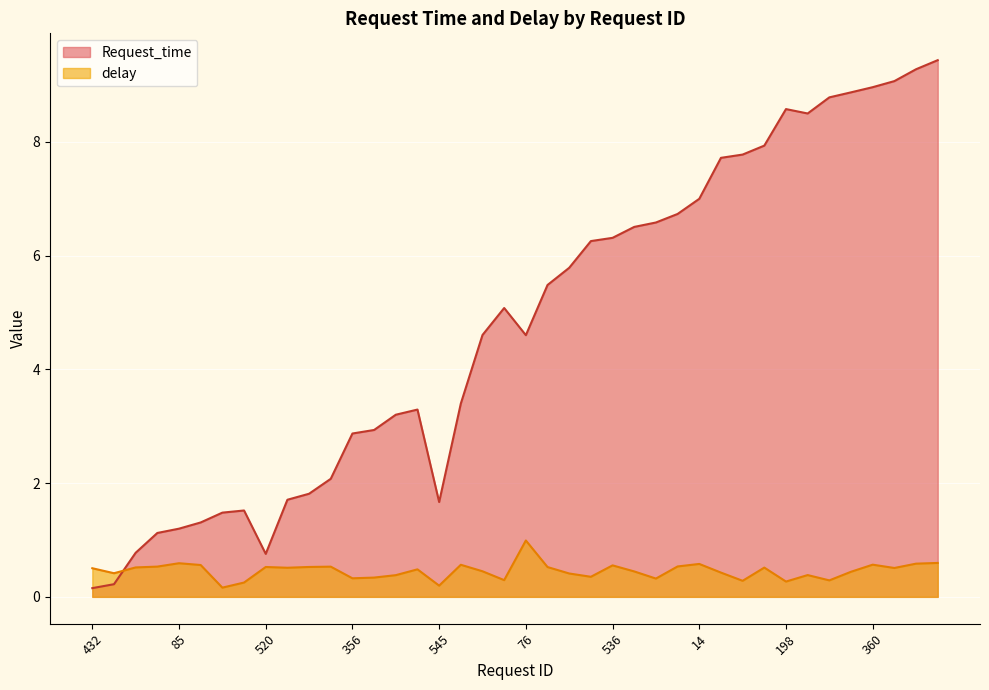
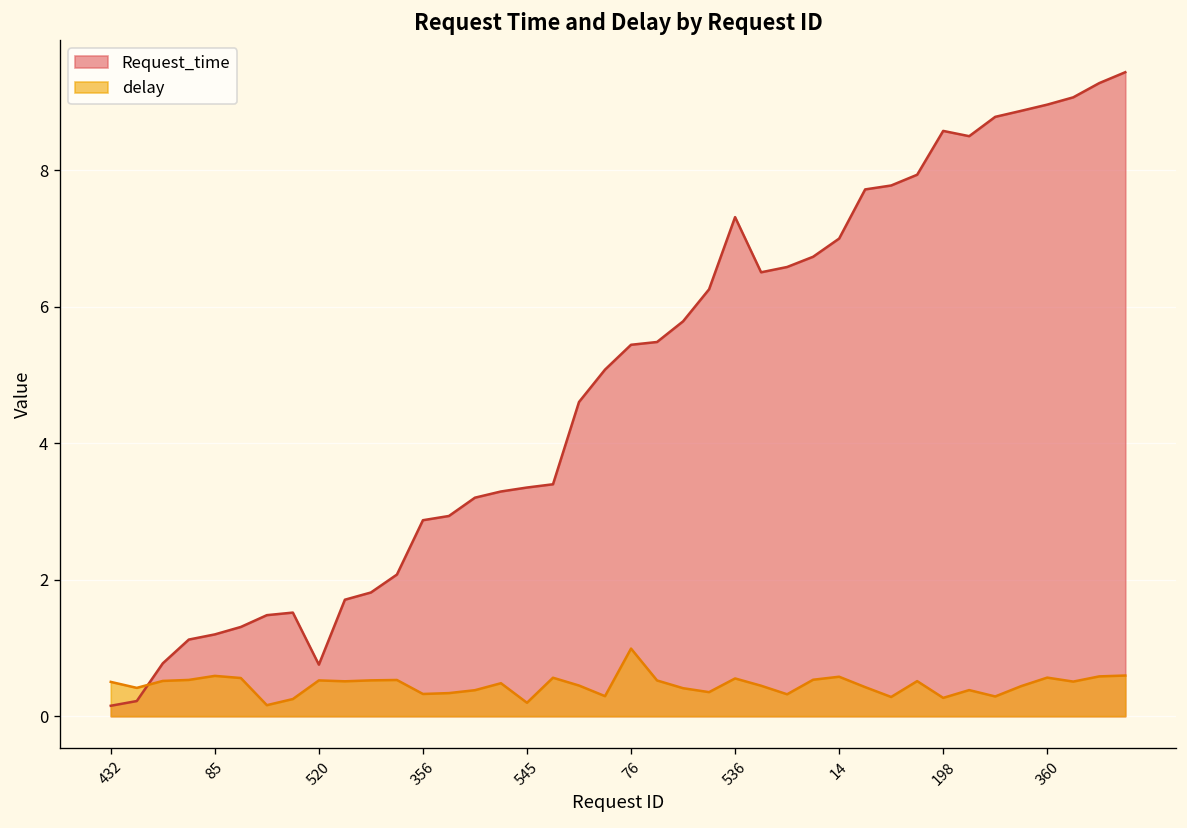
Request_time, 545: 1.7 -> 3.4
Request_time, 76: 4.6 -> 5.4
Request_time, 536: 6.3 -> 7.3
